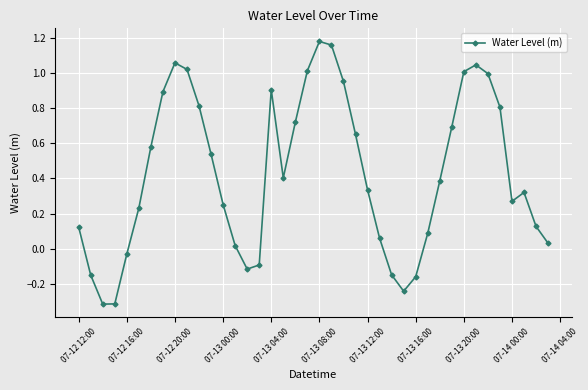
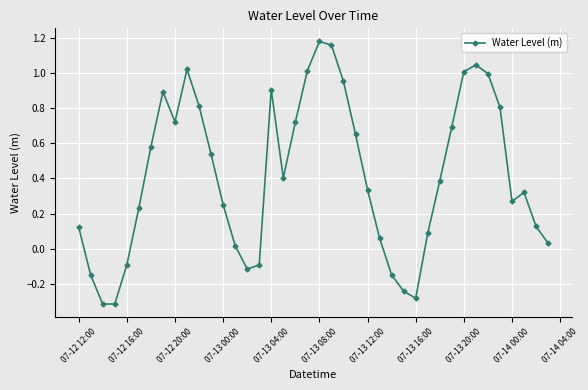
07-12 16:00: -0.03 -> -0.09
07-12 20:00: 1.06 -> 0.72
07-13 16:00: -0.16 -> -0.28
